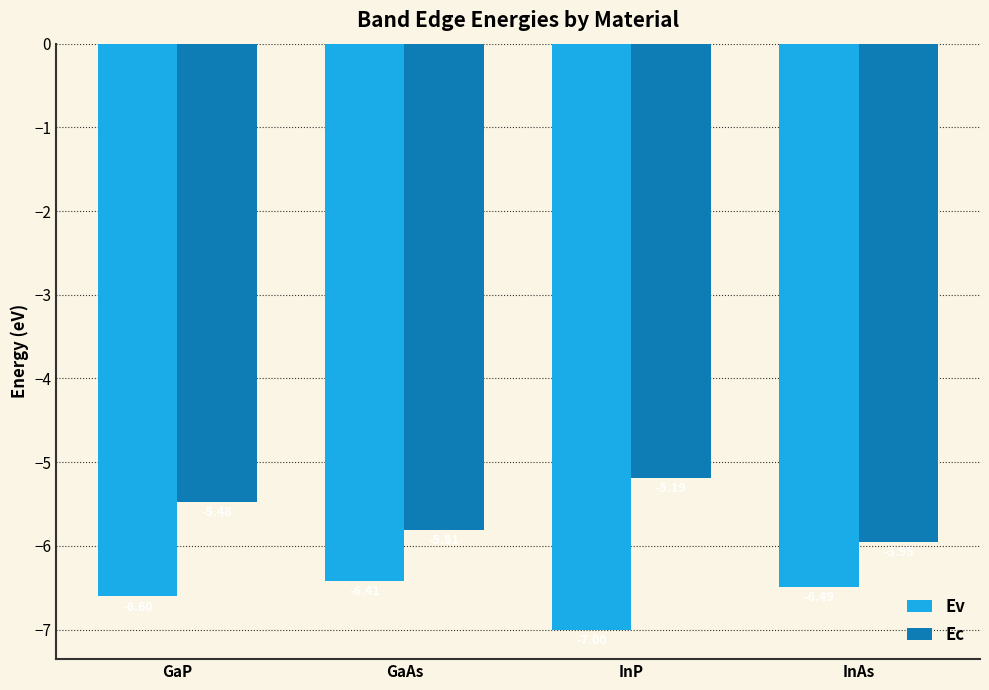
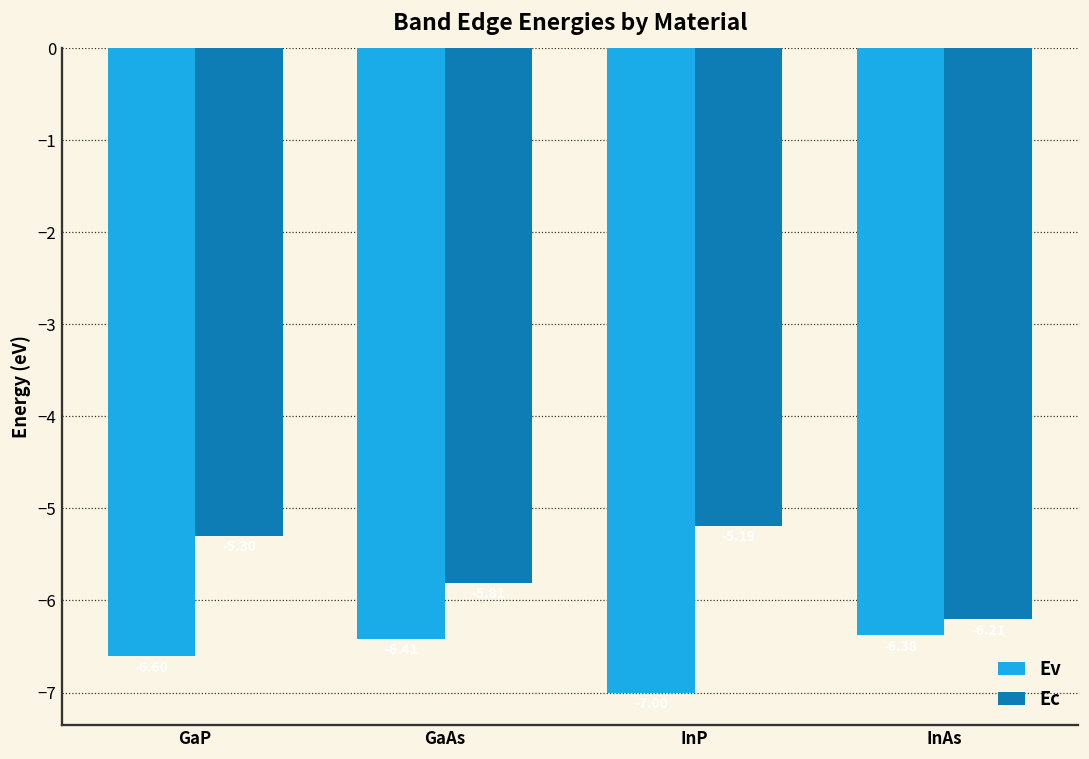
Ec, GaP: -5.5 -> -5.3
Ev, InAs: -6.5 -> -6.4
Ec, InAs: -6.0 -> -6.2
